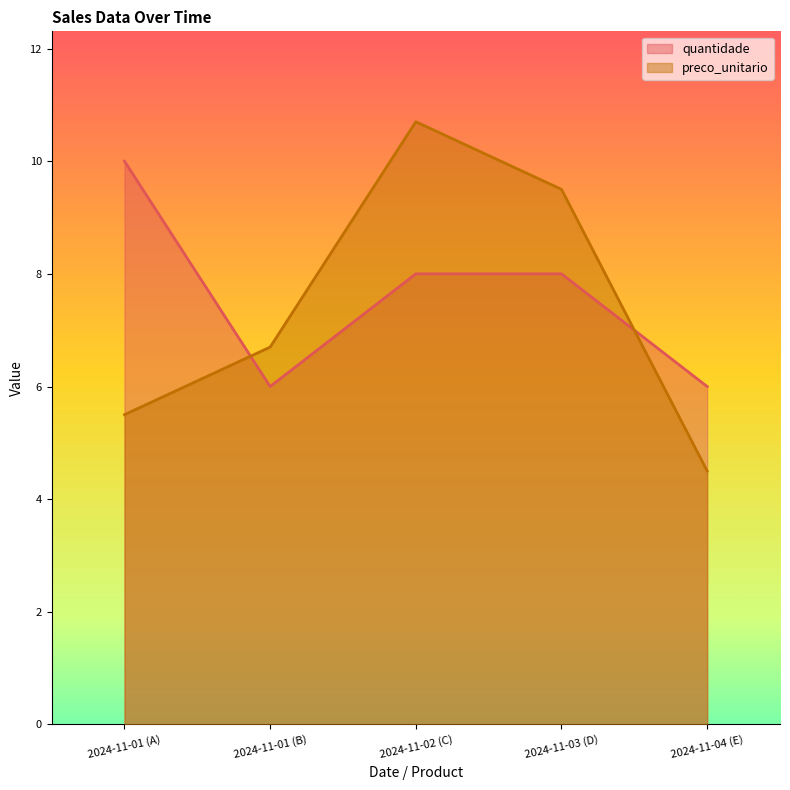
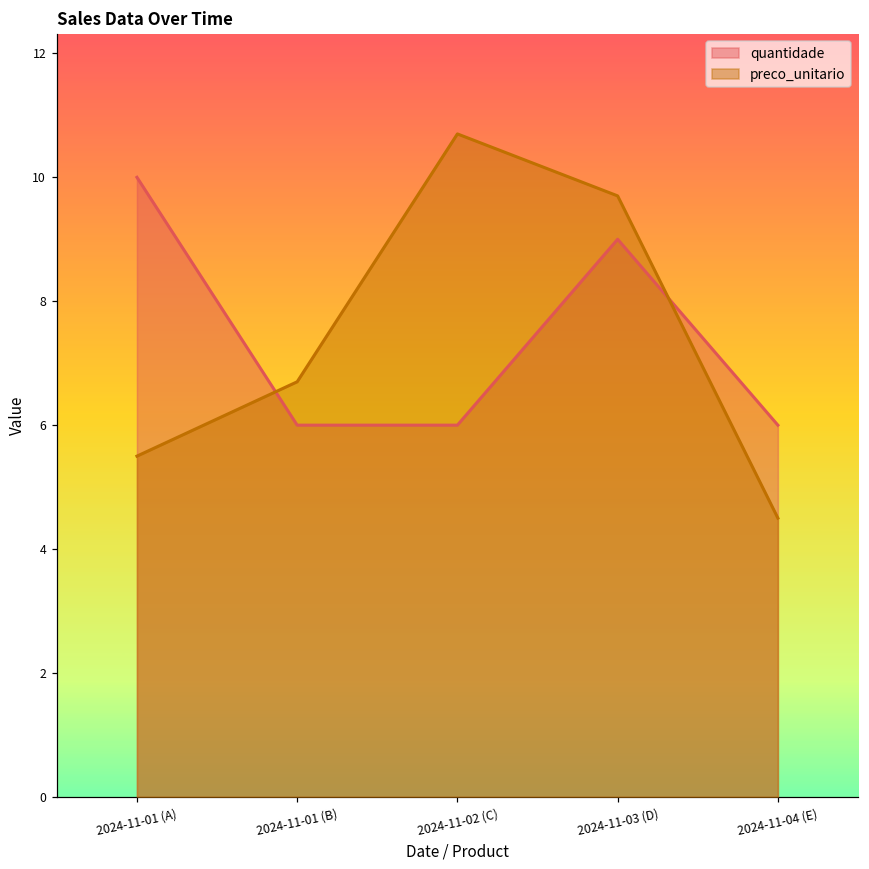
quantidade, 2024-11-02 (C): 8 -> 6
quantidade, 2024-11-03 (D): 8 -> 9
preco_unitario, 2024-11-03 (D): 9.5 -> 9.7
